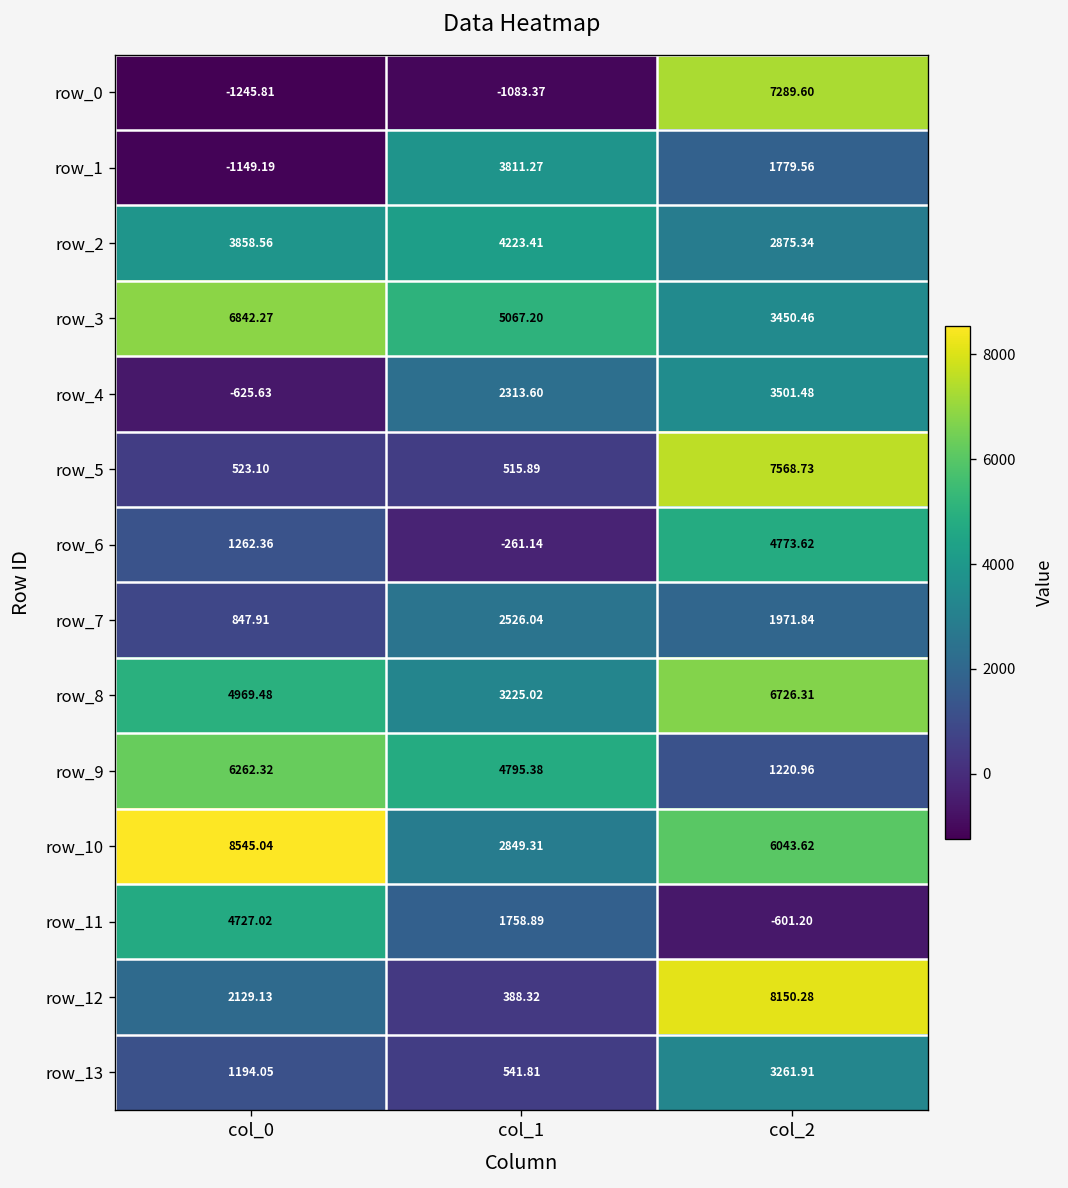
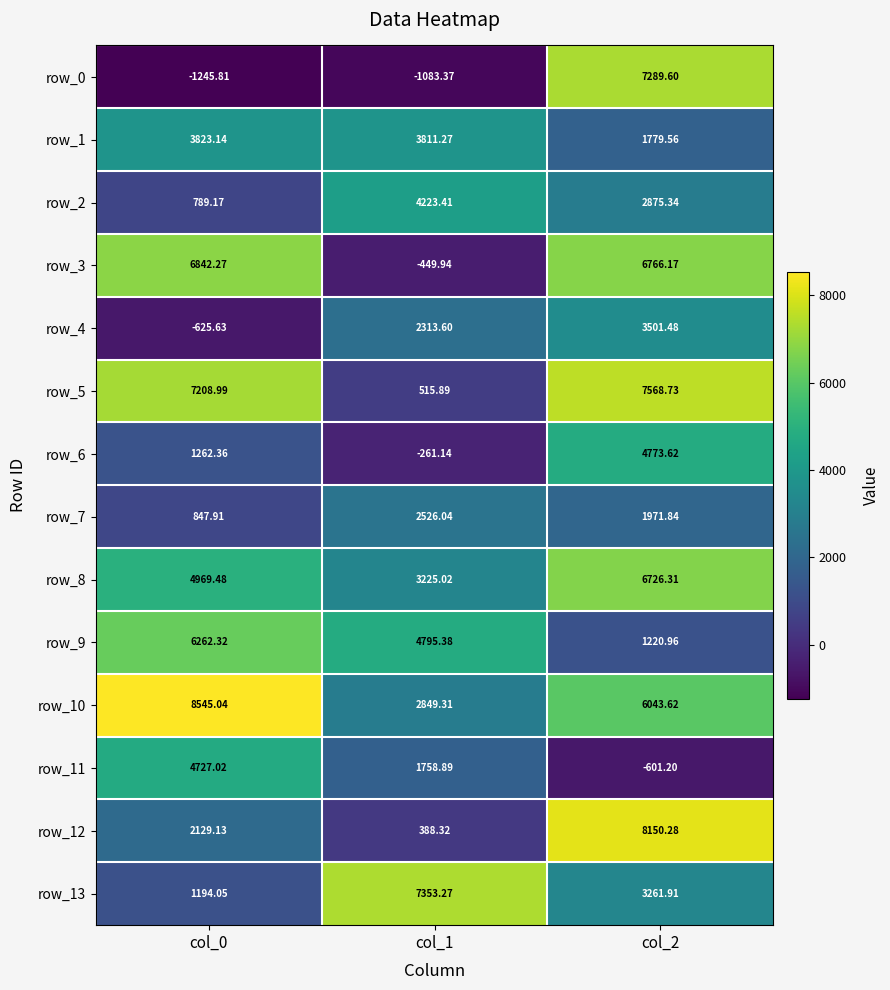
row_1, col_0: -1149.19 -> 3823.14
row_2, col_0: 3858.56 -> 789.17
row_3, col_1: 5067.20 -> -449.94
row_3, col_2: 3450.46 -> 6766.17
row_5, col_0: 523.10 -> 7208.99
row_13, col_1: 541.81 -> 7353.27
